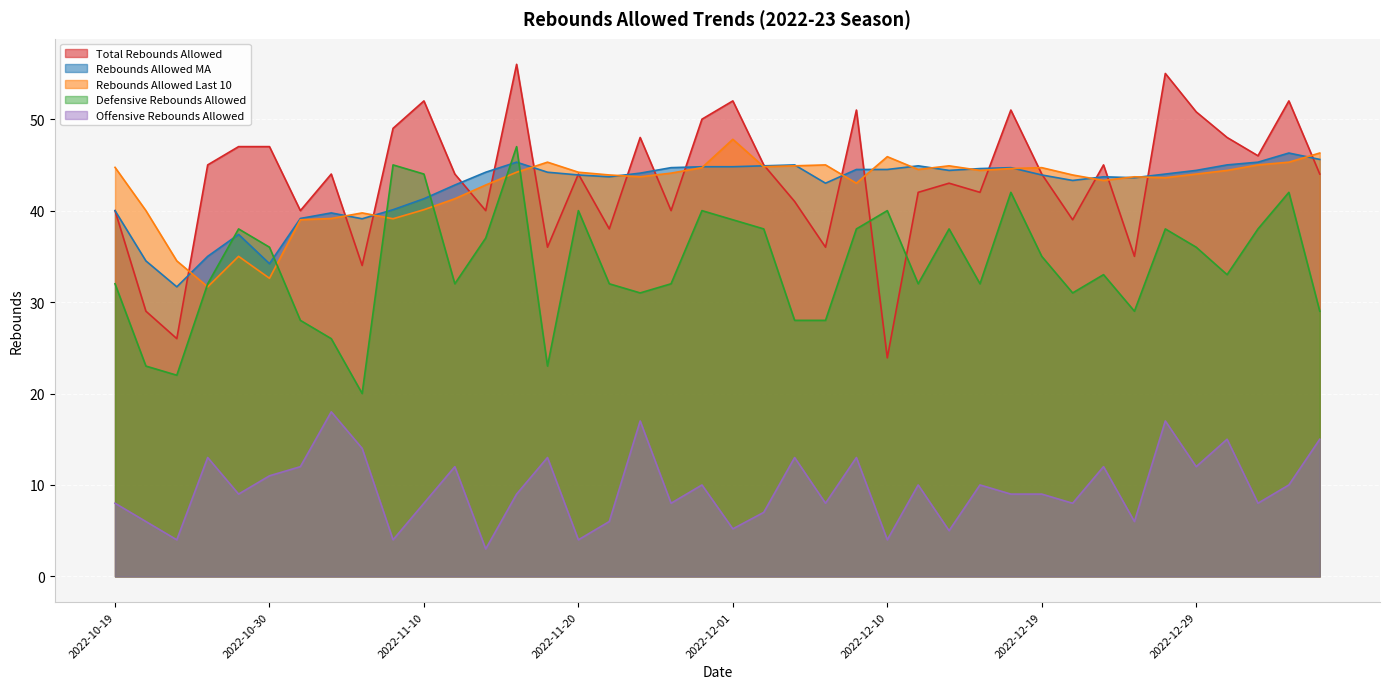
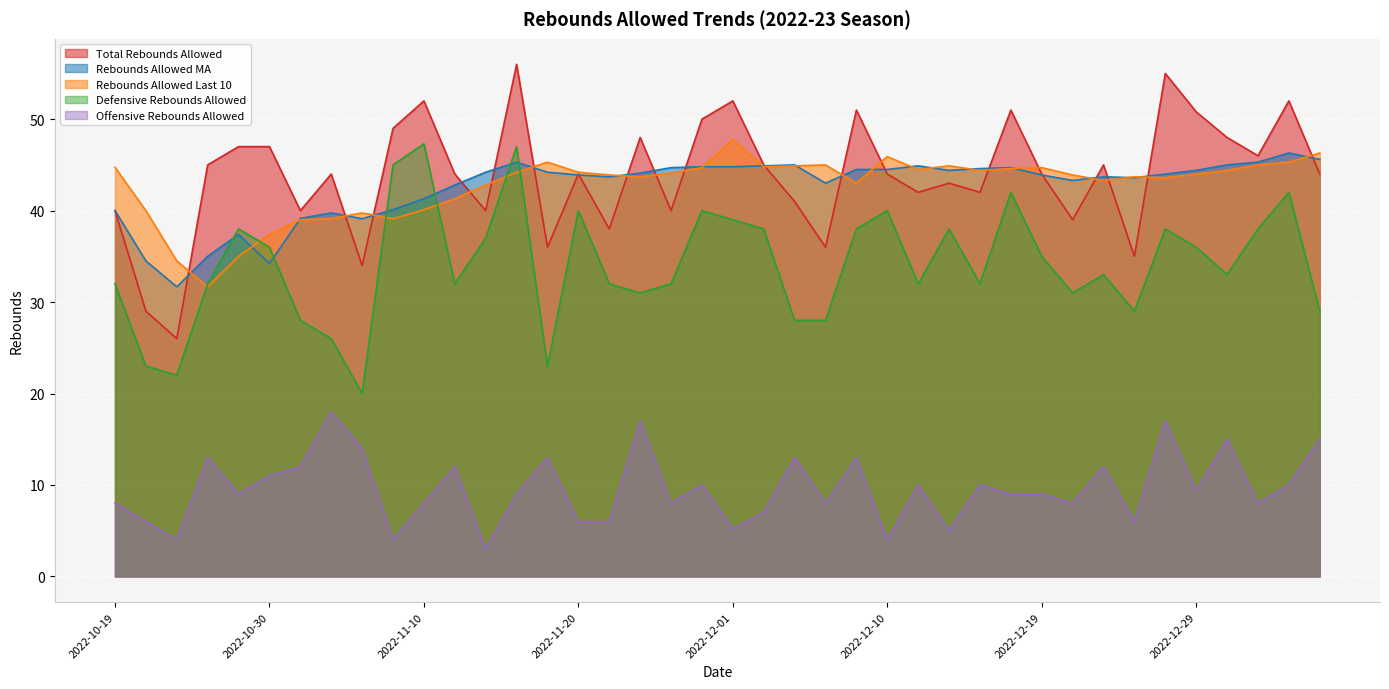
Rebounds Allowed Last 10, 2022-10-30: 33 -> 37
Defensive Rebounds Allowed, 2022-11-10: 44 -> 47
Offensive Rebounds Allowed, 2022-11-20: 4 -> 6
Total Rebounds Allowed, 2022-12-10: 24 -> 44
Offensive Rebounds Allowed, 2022-12-29: 12 -> 9
